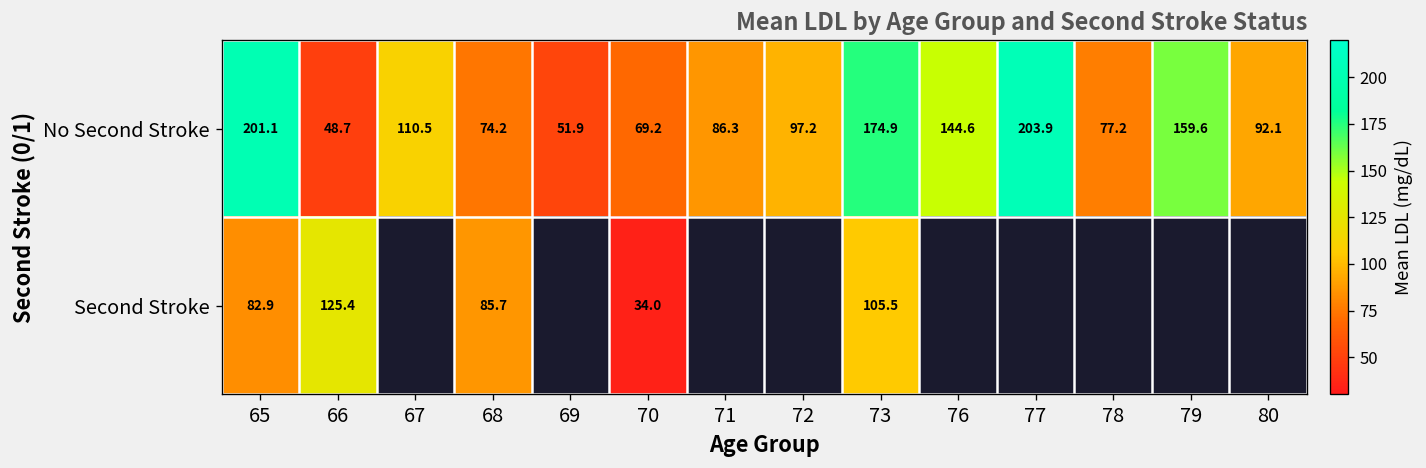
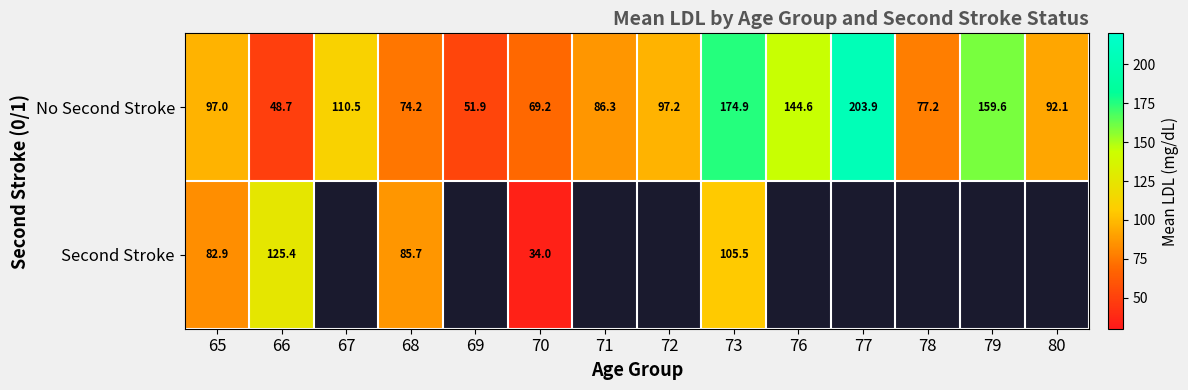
No Second Stroke, 65: 201.1 -> 97.0
